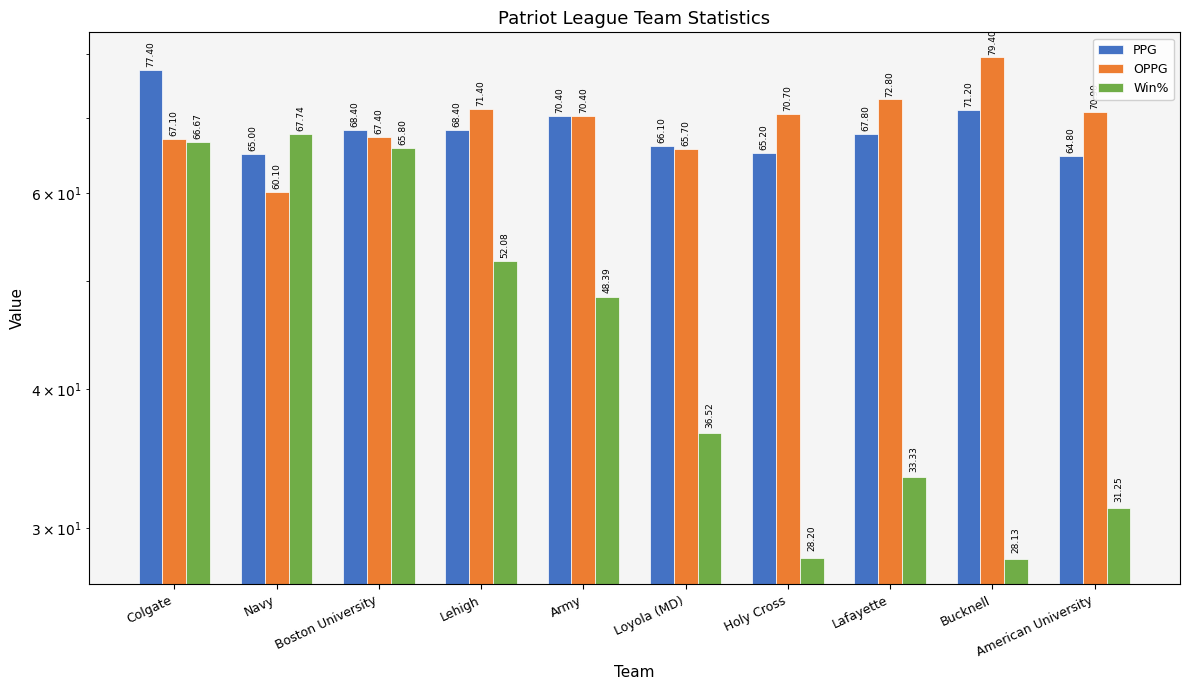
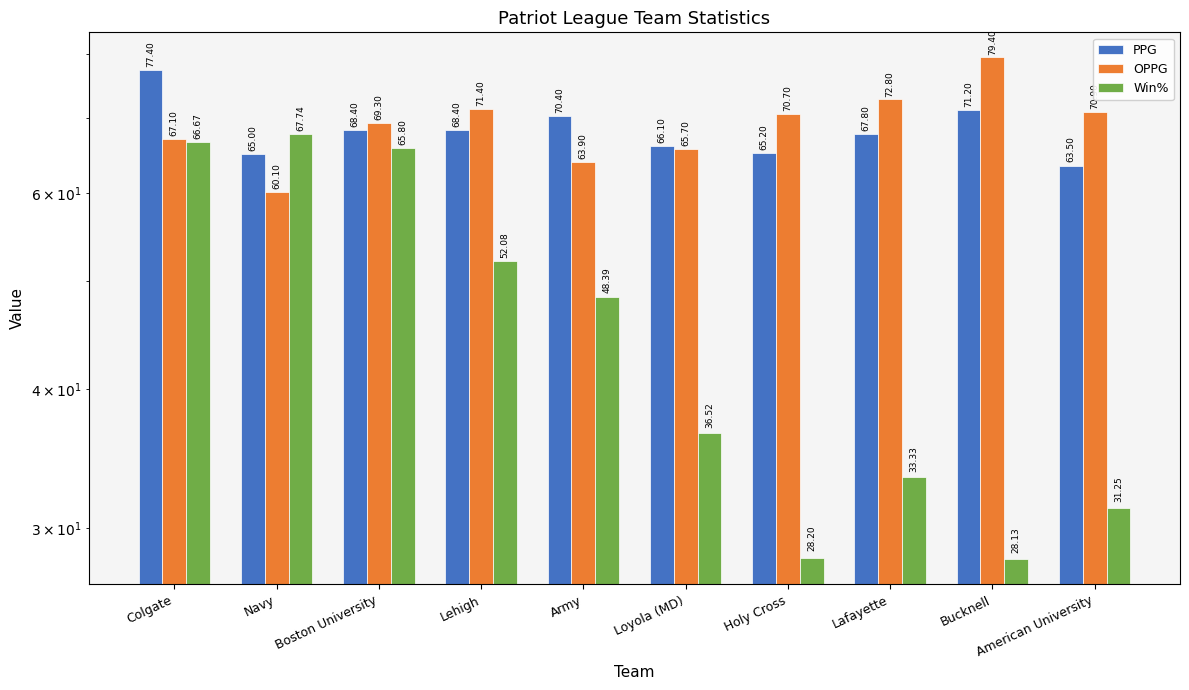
OPPG, Boston University: 67.40 -> 69.30
OPPG, Army: 70.40 -> 63.90
PPG, American University: 64.80 -> 63.50
